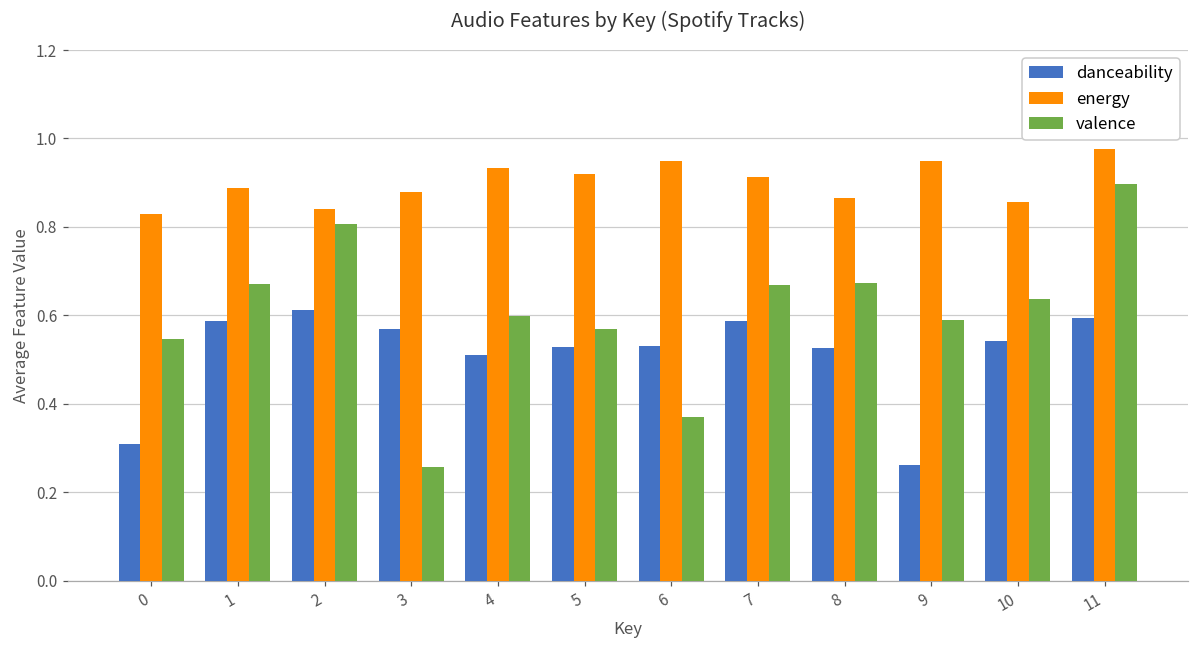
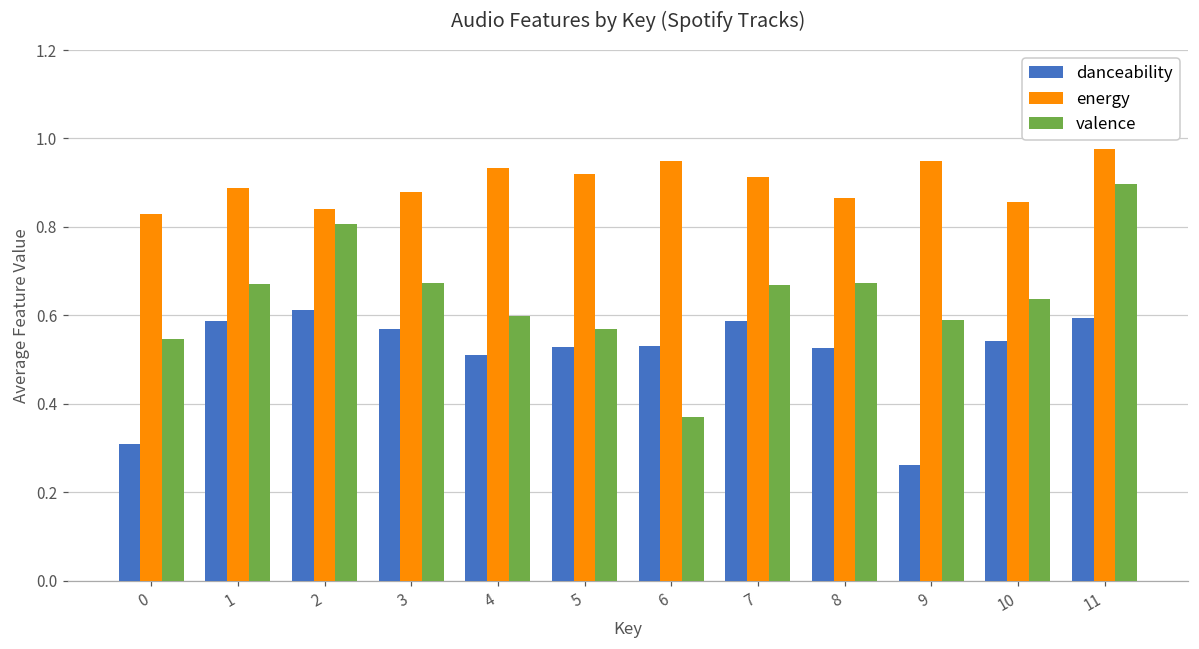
valence, 3: 0.26 -> 0.67
